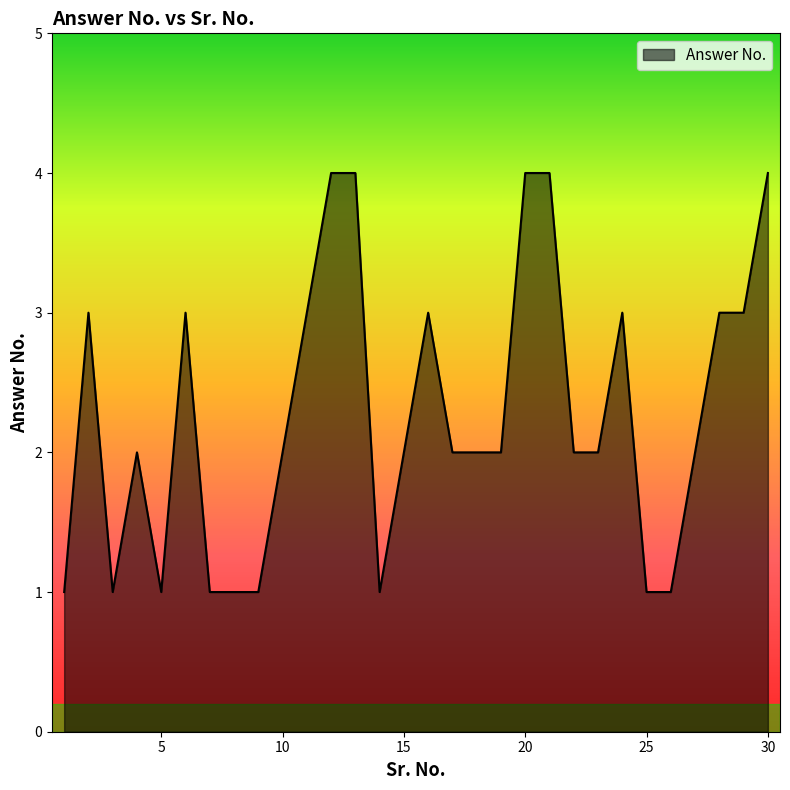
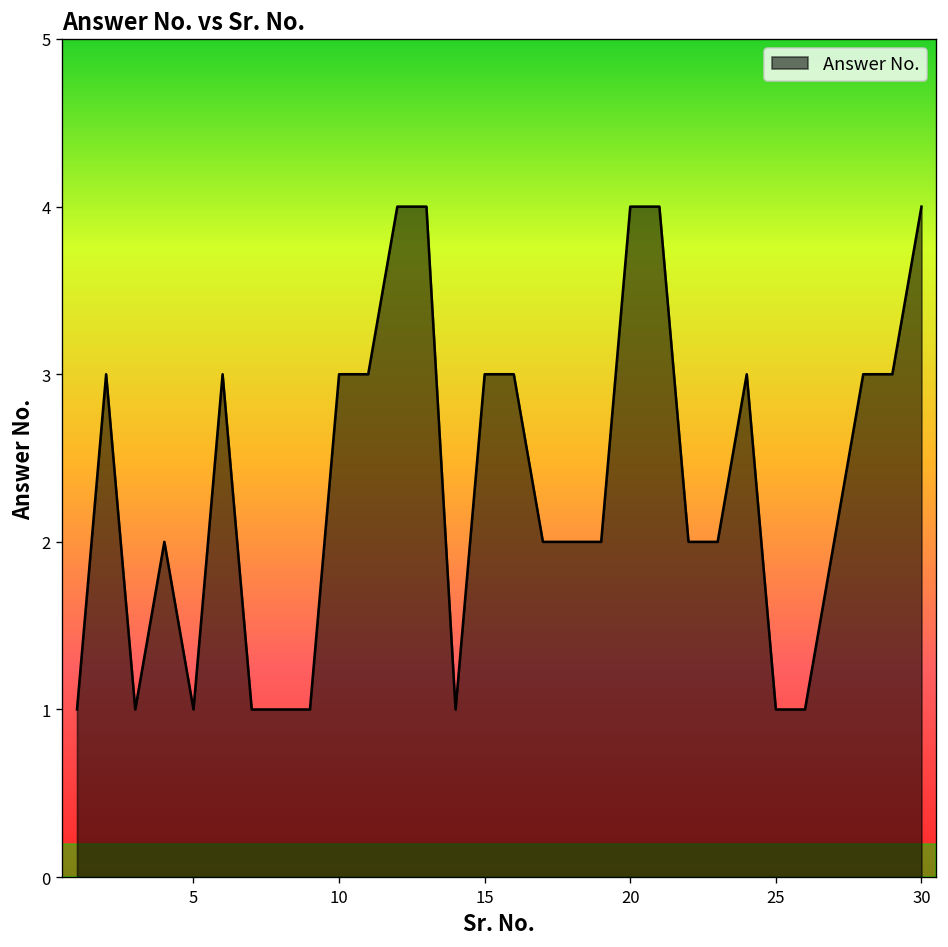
10: 2 -> 3
15: 2 -> 3
